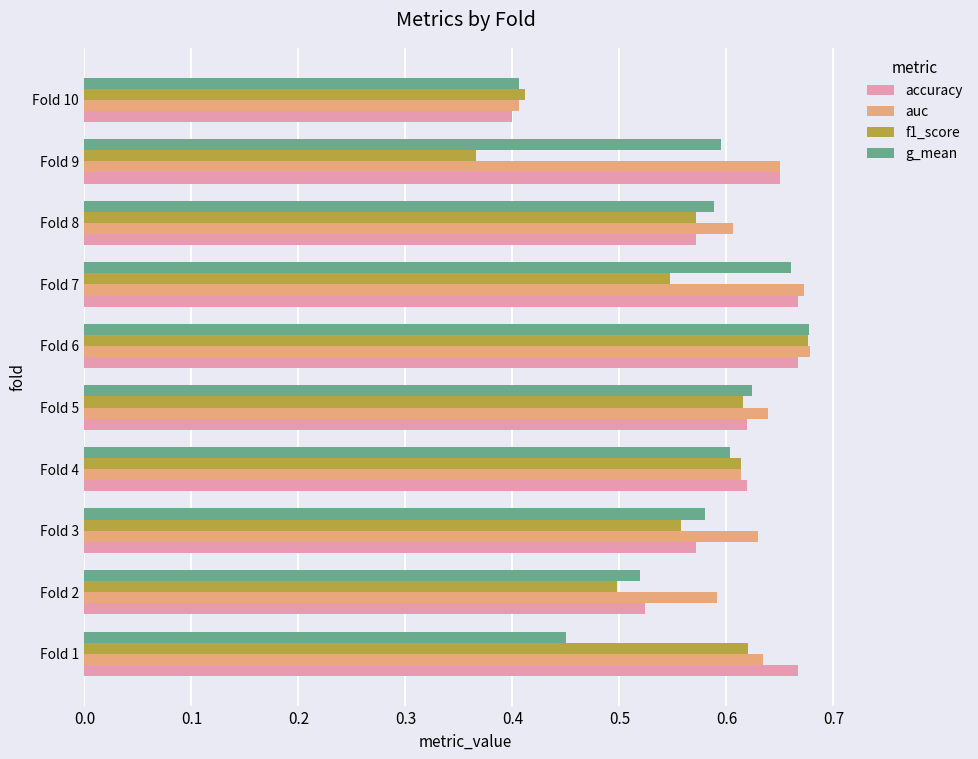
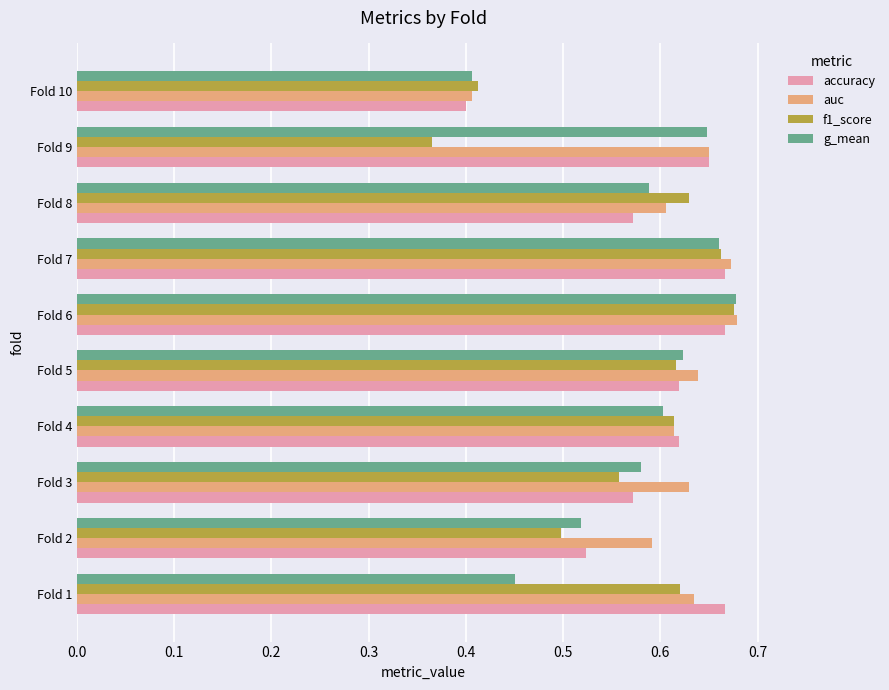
g_mean, Fold 9: 0.60 -> 0.65
f1_score, Fold 8: 0.57 -> 0.63
f1_score, Fold 7: 0.55 -> 0.66
